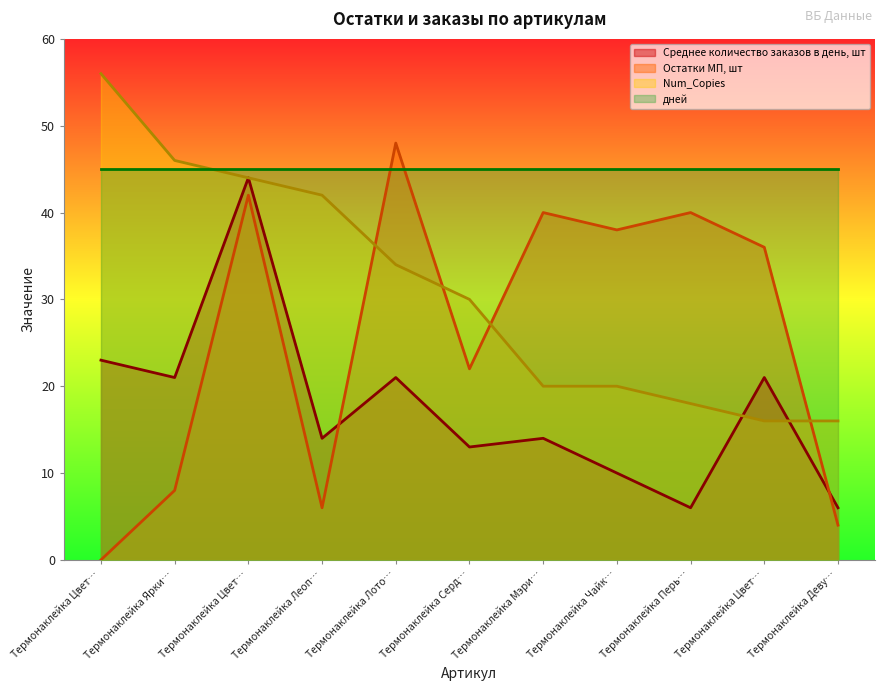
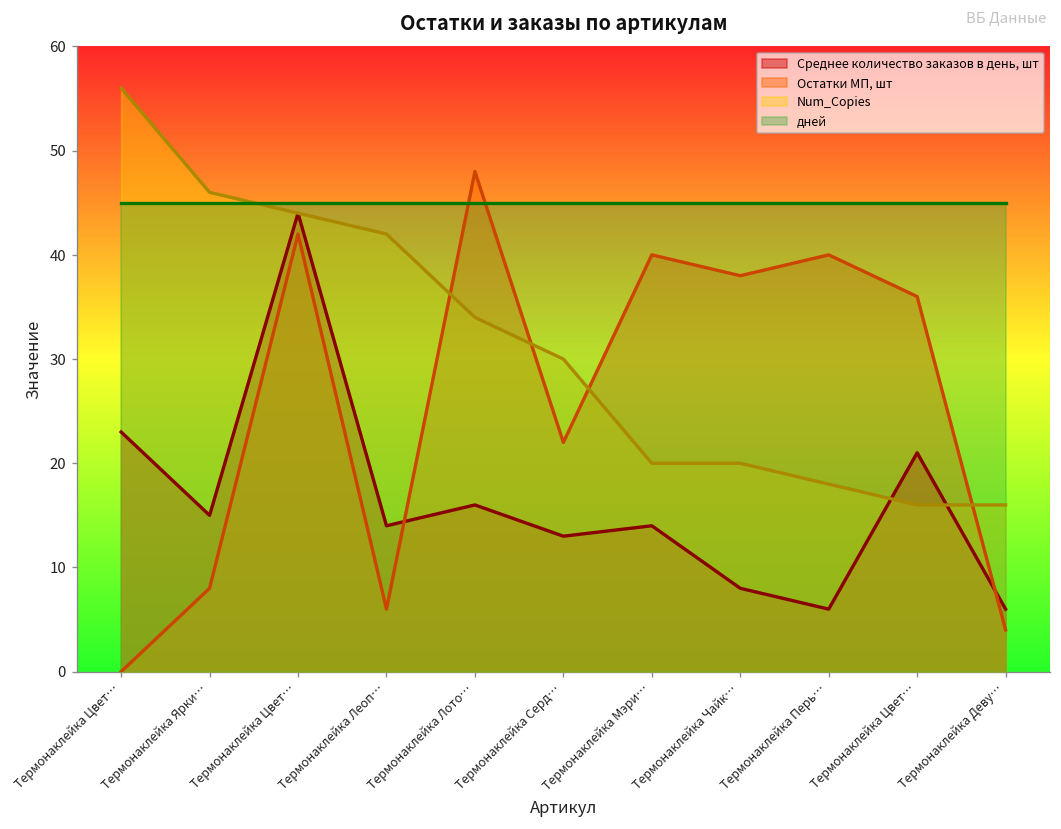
Среднее количество заказов в день, шт, Термонаклейка Ярки…: 21 -> 15
Среднее количество заказов в день, шт, Термонаклейка Лото…: 21 -> 16
Среднее количество заказов в день, шт, Термонаклейка Чайк…: 10 -> 8
